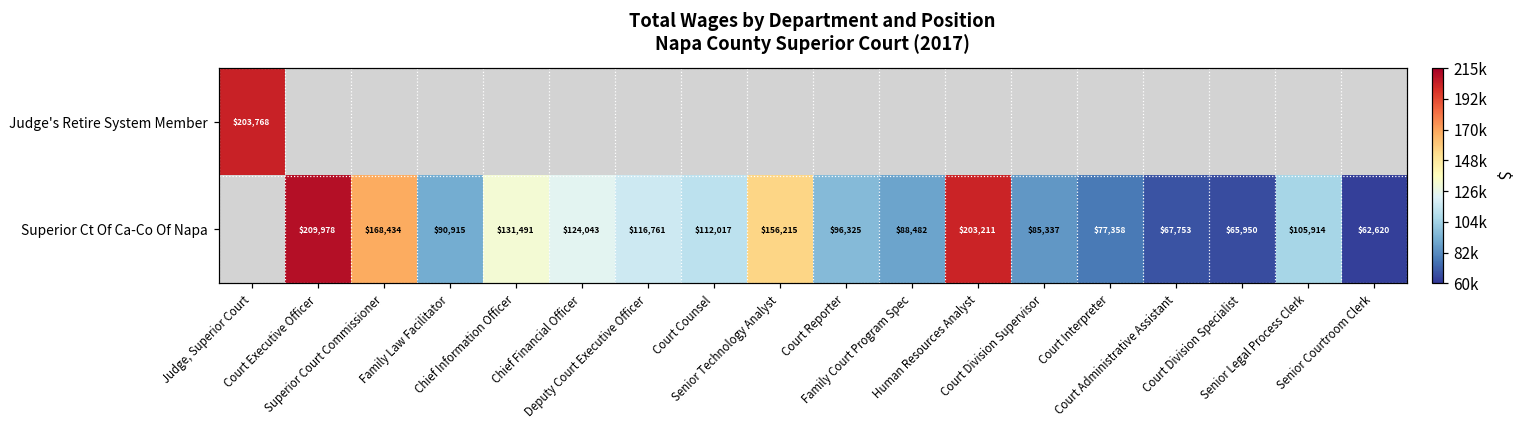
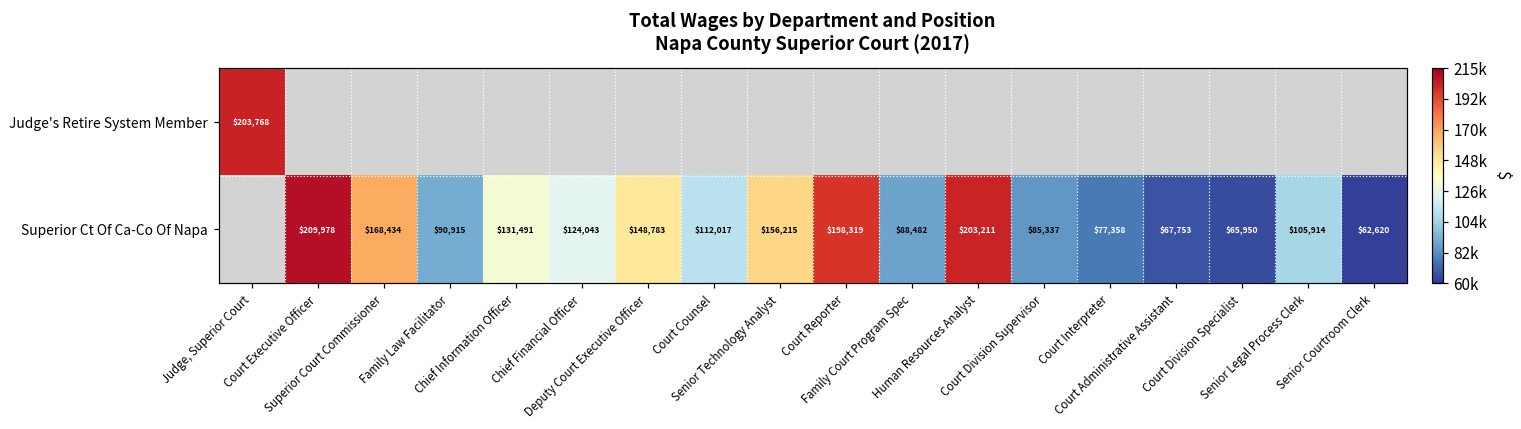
Superior Ct Of Ca-Co Of Napa, Deputy Court Executive Officer: $116,761 -> $148,783
Superior Ct Of Ca-Co Of Napa, Court Reporter: $96,325 -> $198,319
